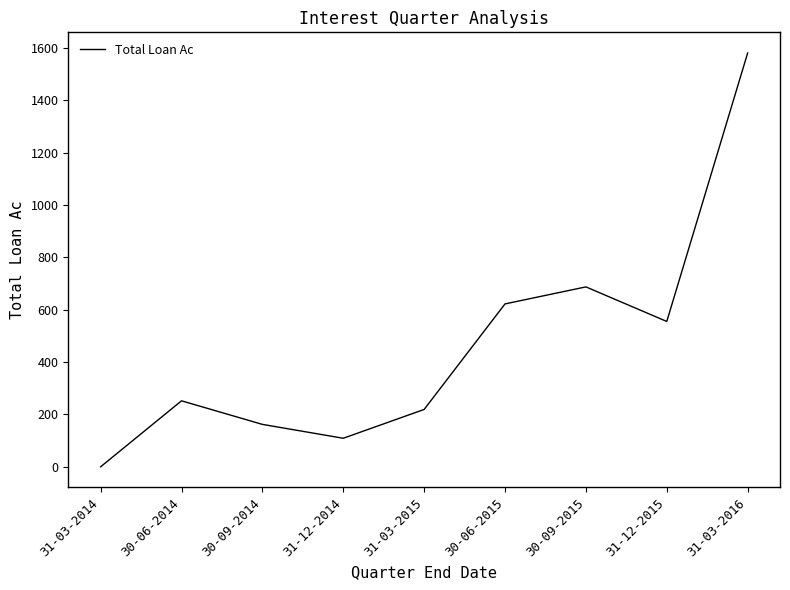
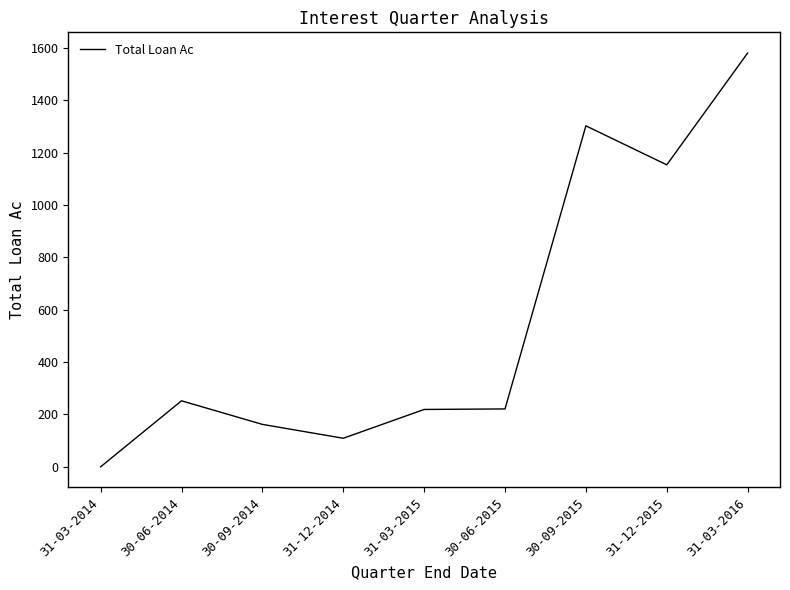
30-06-2015: 620 -> 220
30-09-2015: 690 -> 1300
31-12-2015: 560 -> 1150
